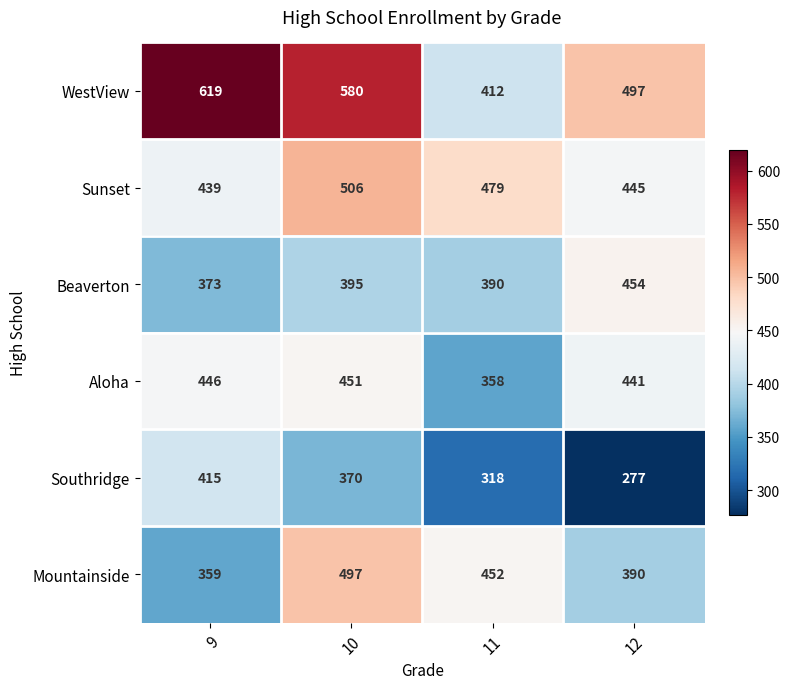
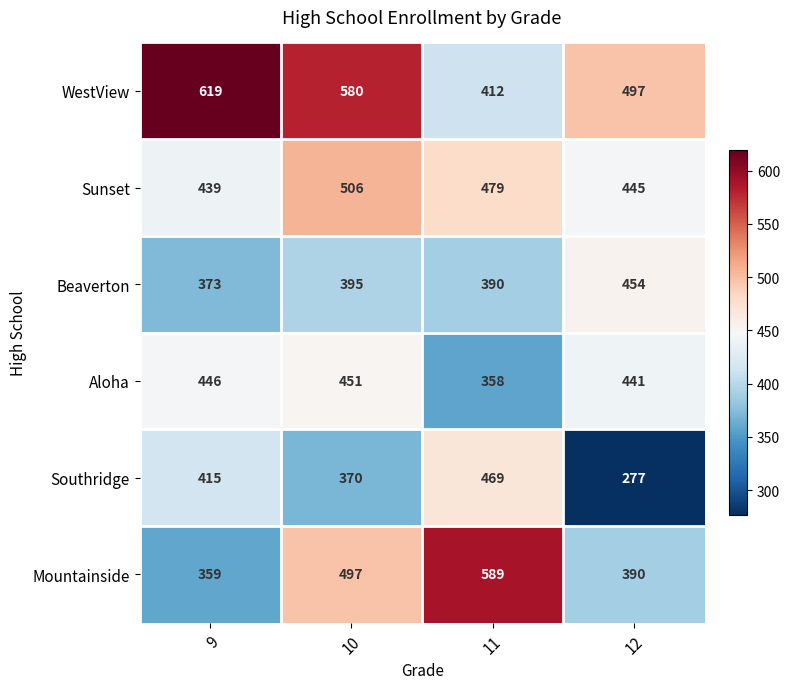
Southridge, 11: 318 -> 469
Mountainside, 11: 452 -> 589
